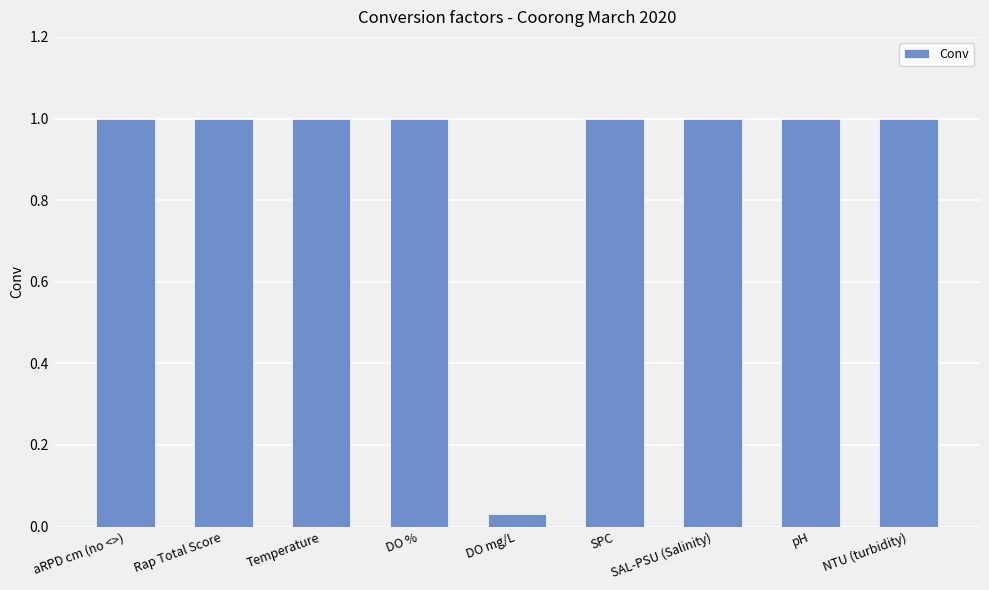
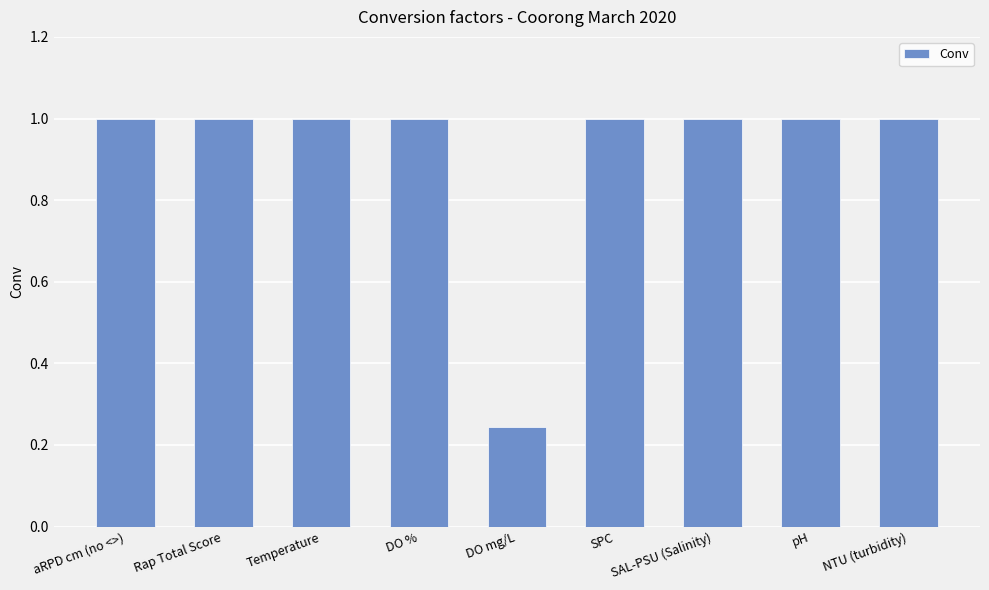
DO mg/L: 0.03 -> 0.24
